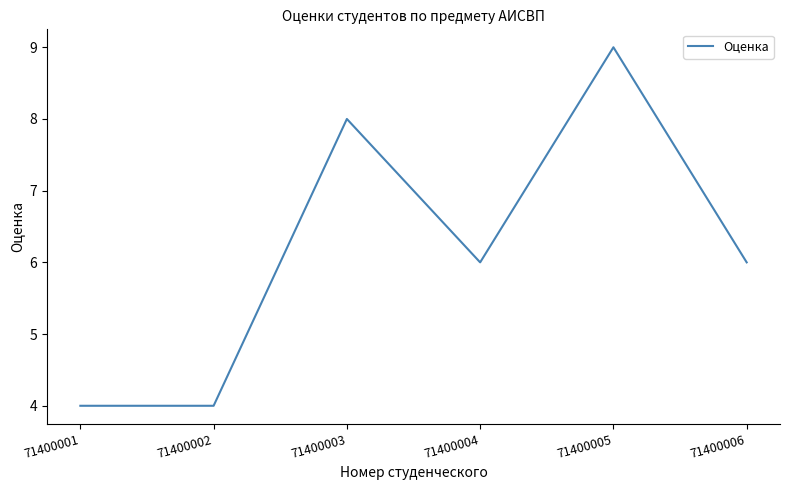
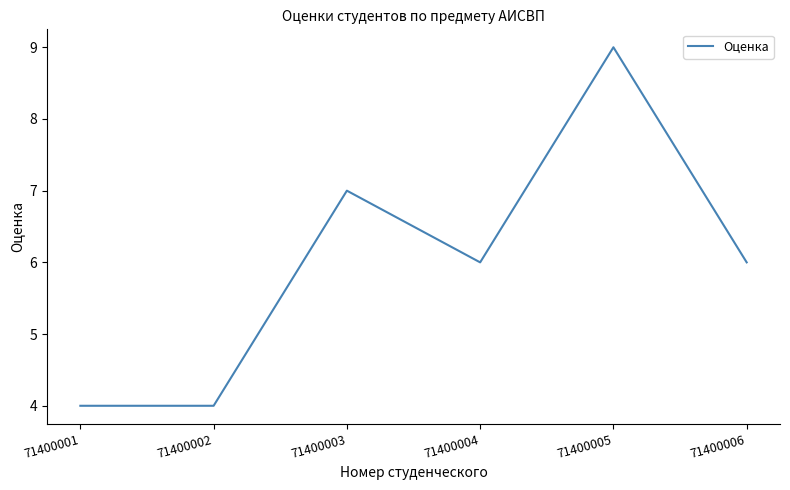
71400003: 8 -> 7
